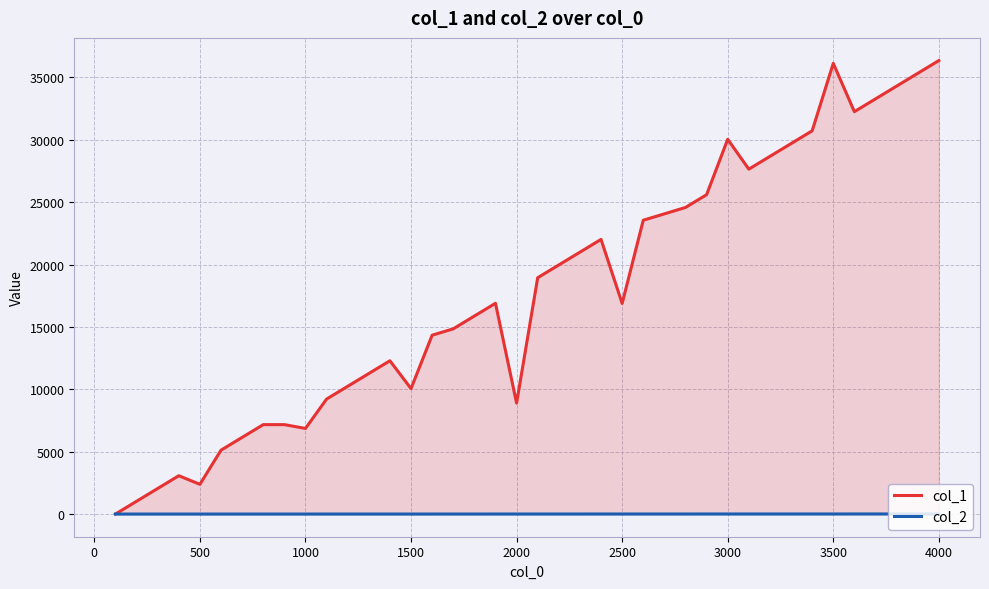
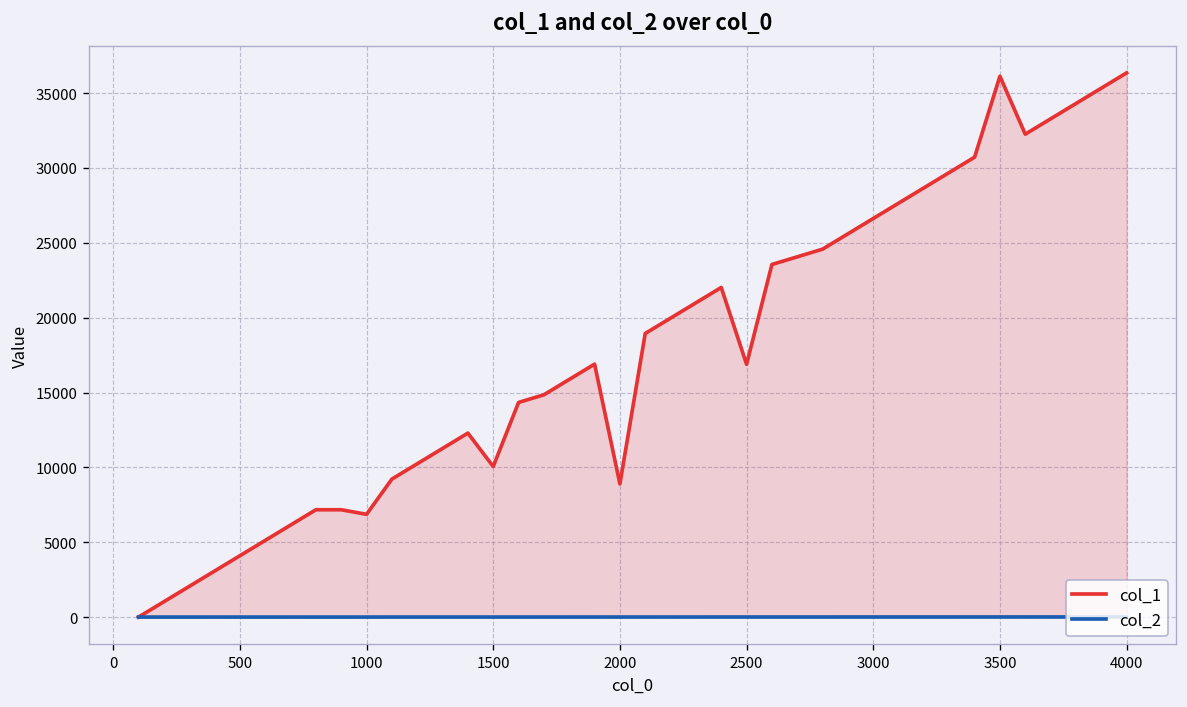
col_1, 500: 2400 -> 4100
col_1, 3000: 30000 -> 26600
